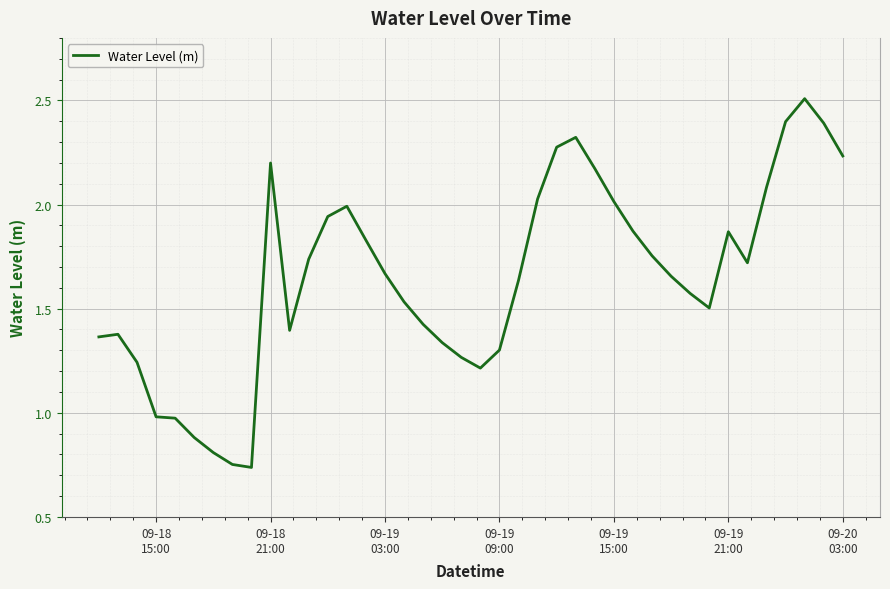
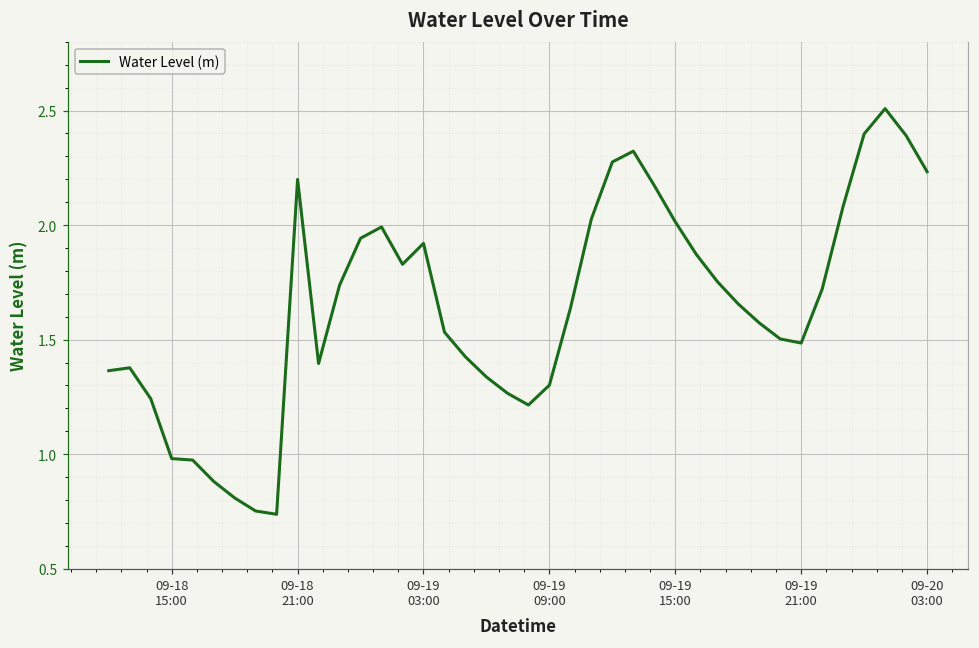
09-19 03:00: 1.67 -> 1.92
09-19 21:00: 1.87 -> 1.49
